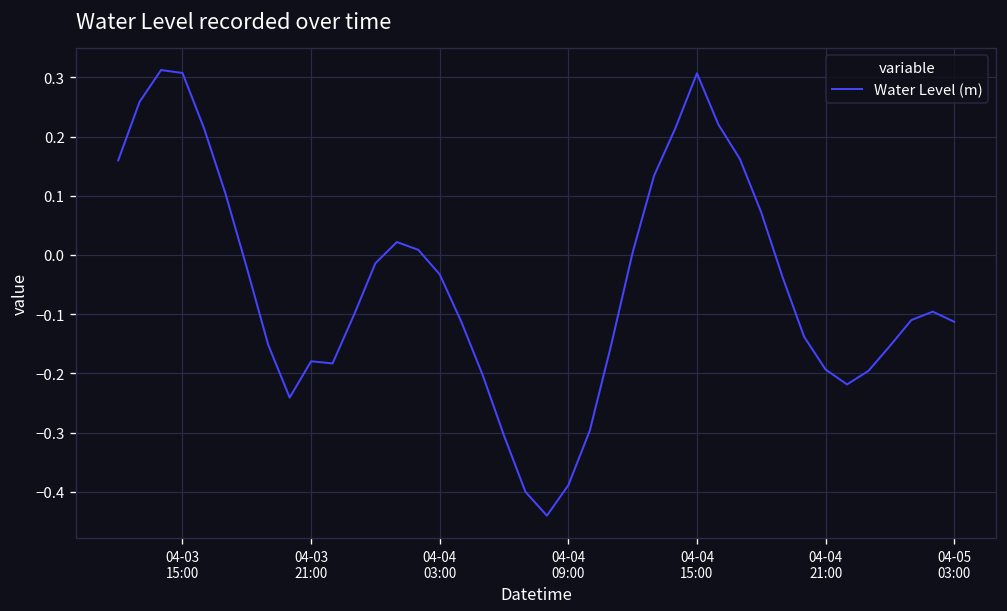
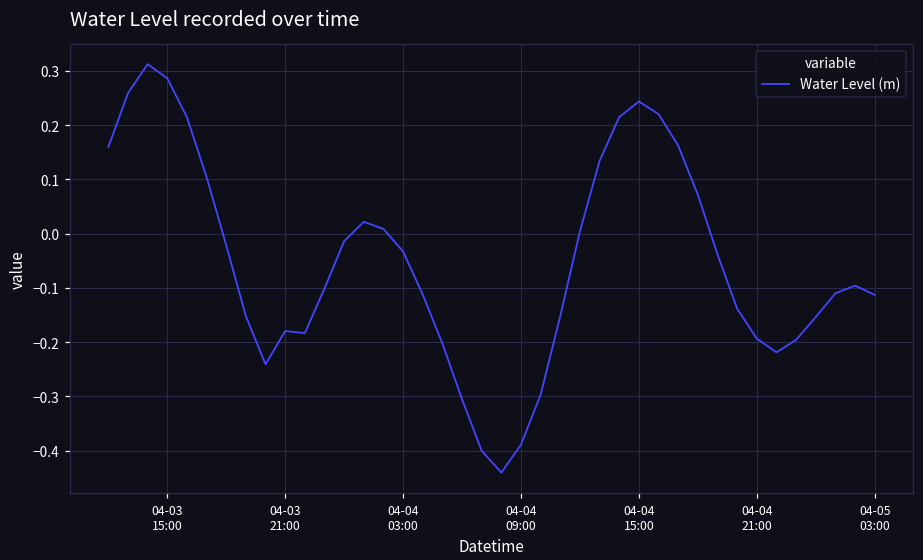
04-03 15:00: 0.31 -> 0.29
04-04 15:00: 0.31 -> 0.24
